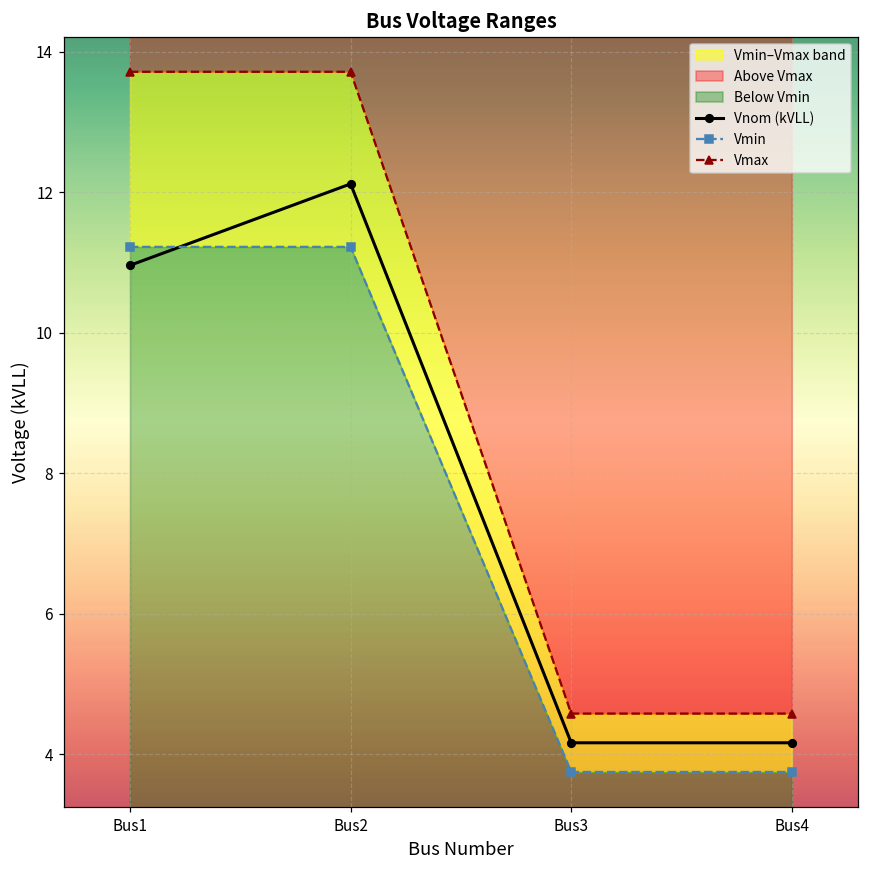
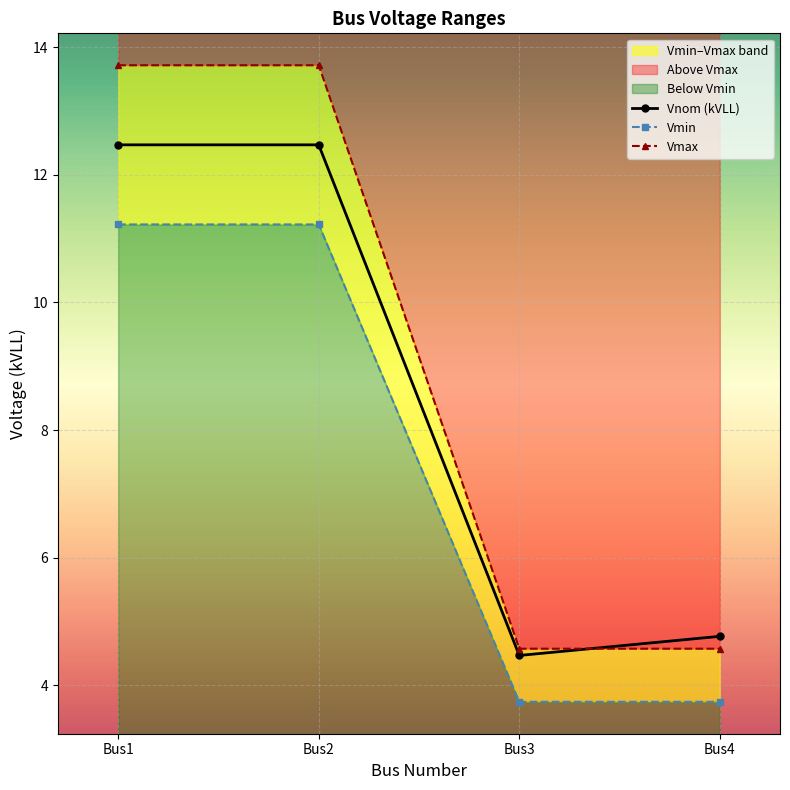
Vnom (kVLL), Bus1: 11.0 -> 12.5
Vnom (kVLL), Bus2: 12.1 -> 12.5
Vnom (kVLL), Bus3: 4.2 -> 4.5
Vnom (kVLL), Bus4: 4.2 -> 4.8
